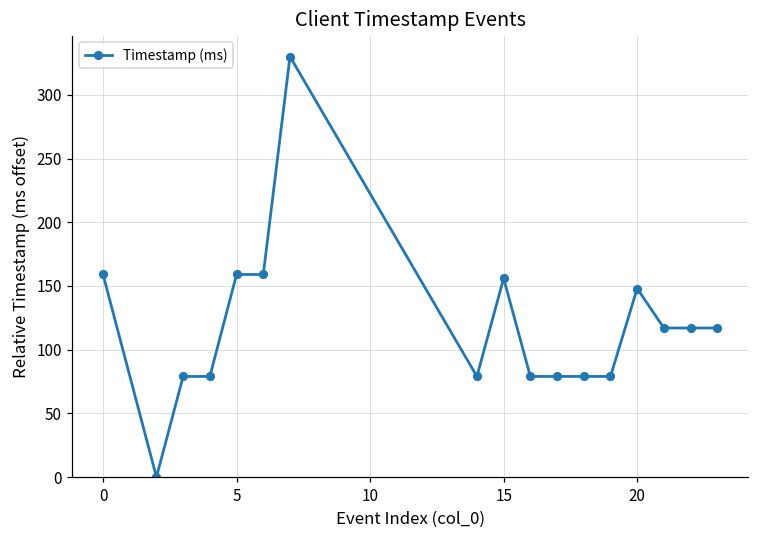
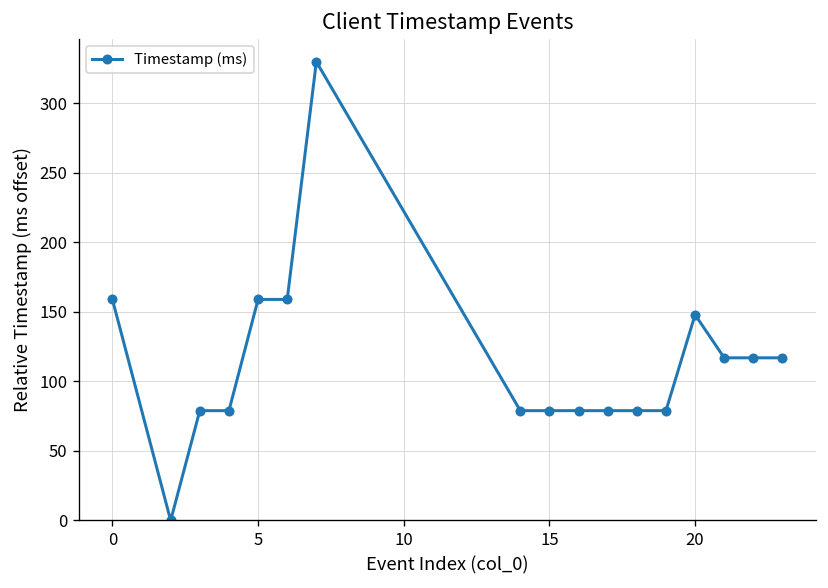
15: 156 -> 79
